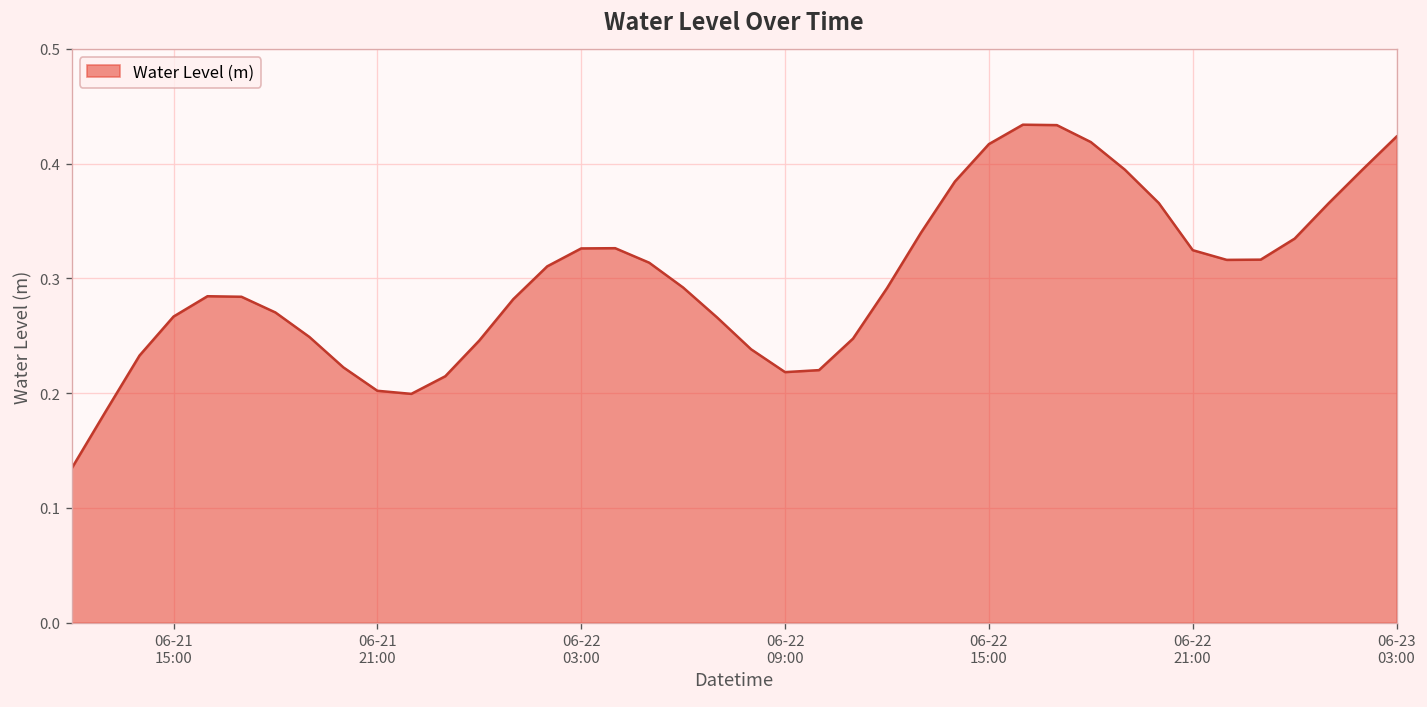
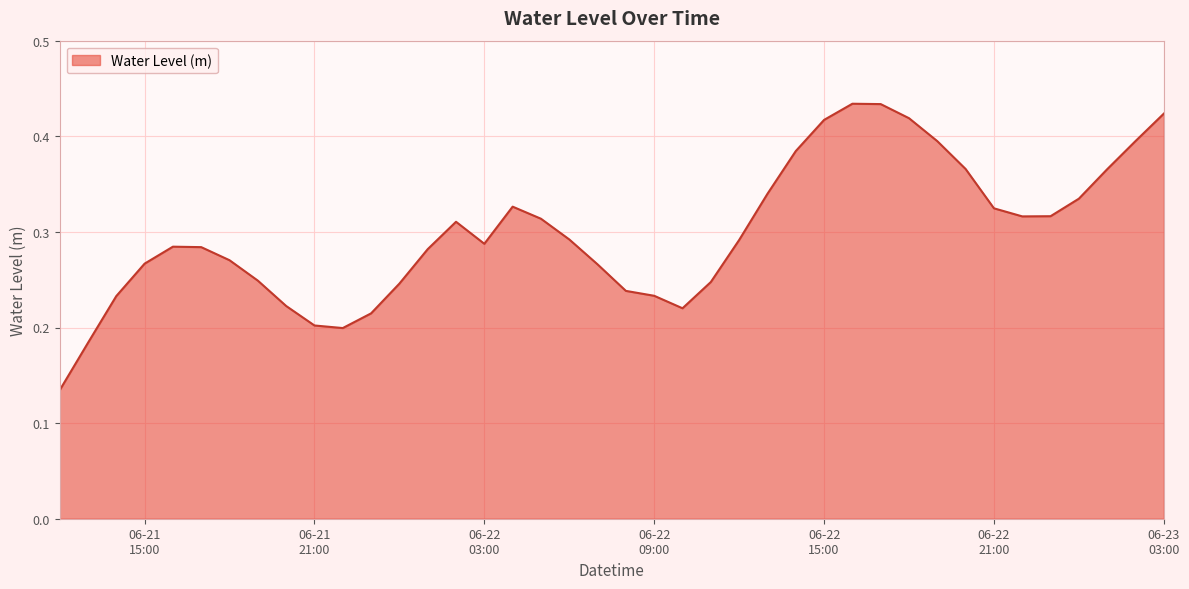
06-22 03:00: 0.33 -> 0.29
06-22 09:00: 0.22 -> 0.23
